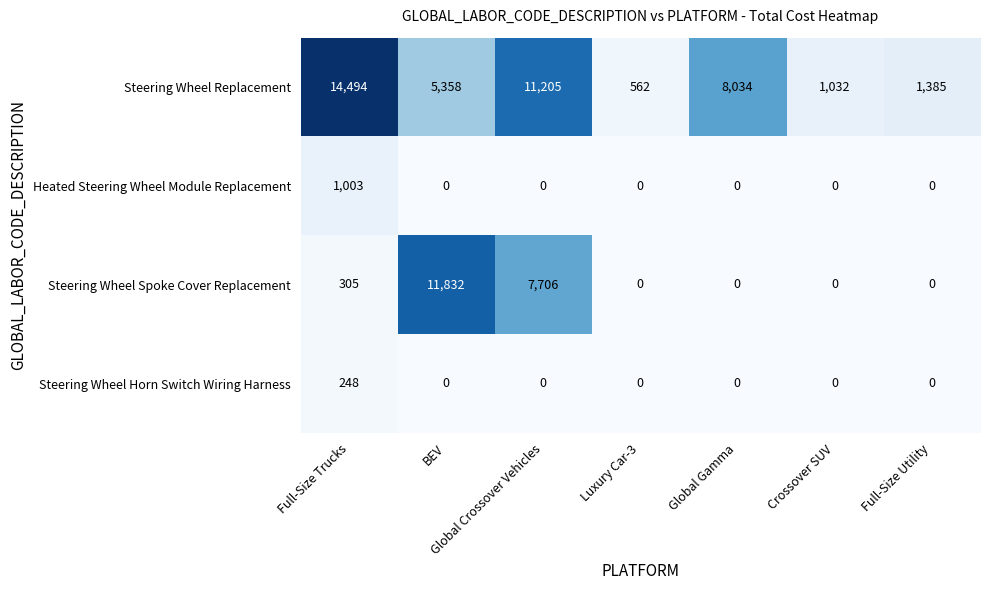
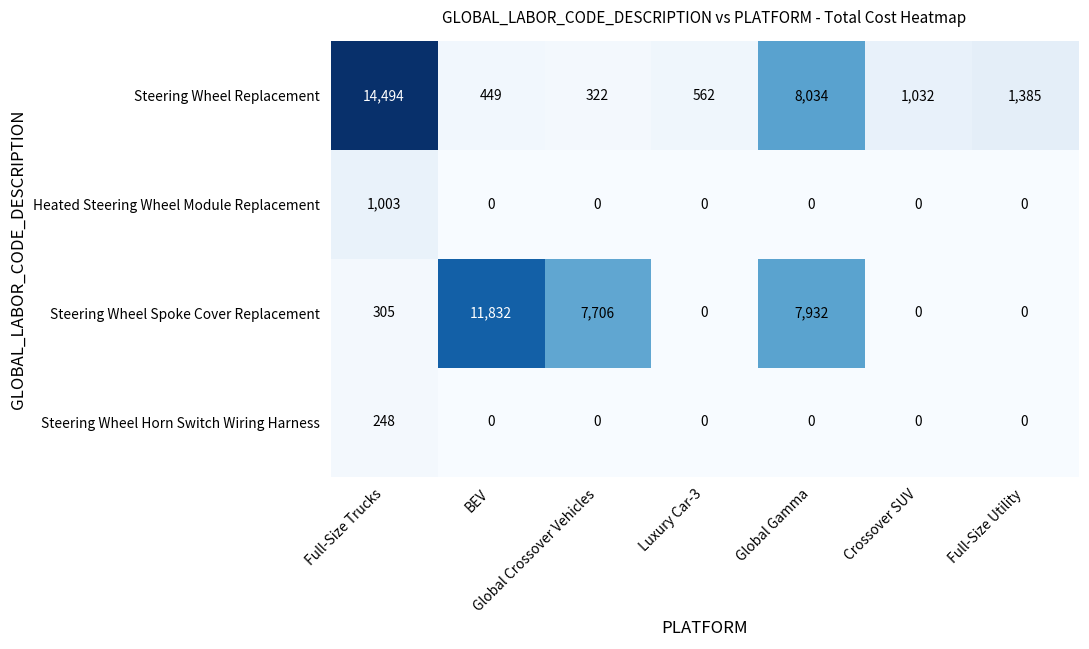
Steering Wheel Replacement, BEV: 5,358 -> 449
Steering Wheel Replacement, Global Crossover Vehicles: 11,205 -> 322
Steering Wheel Spoke Cover Replacement, Global Gamma: 0 -> 7,932
